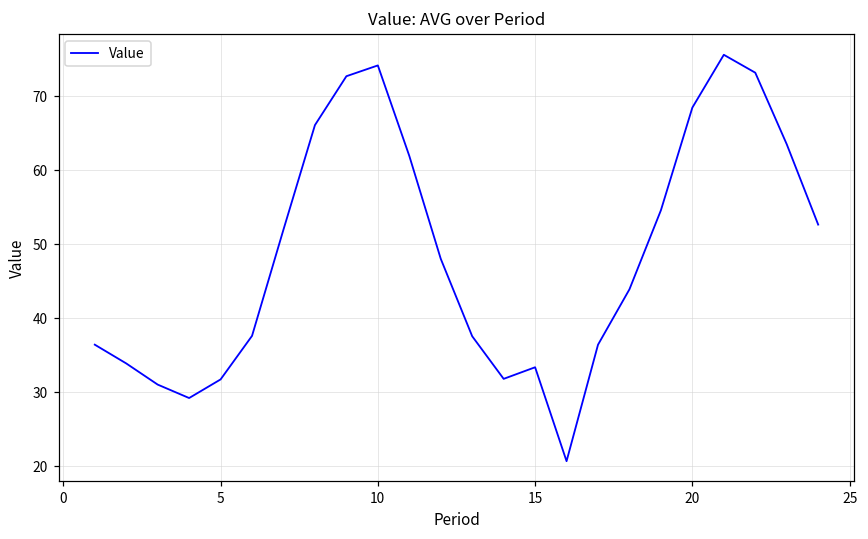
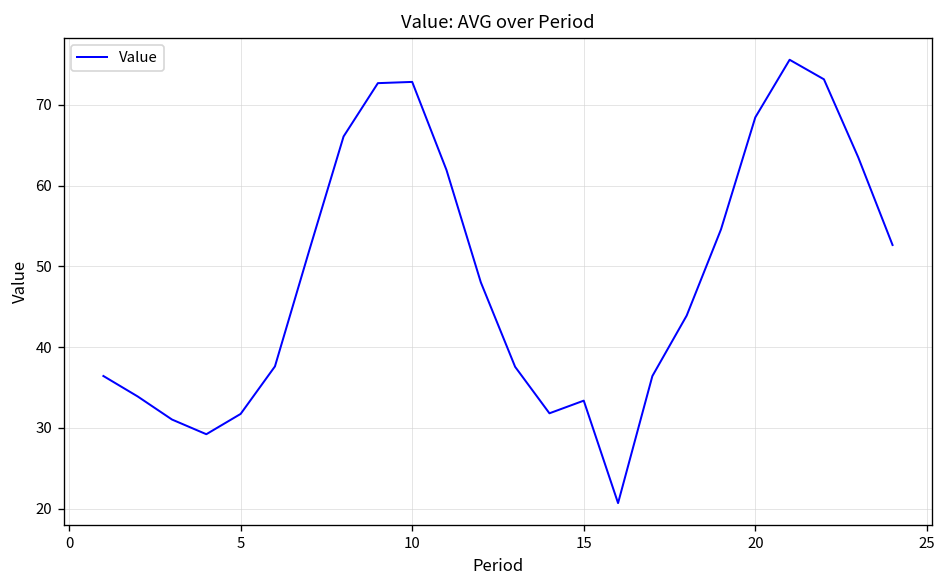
10: 74 -> 73
